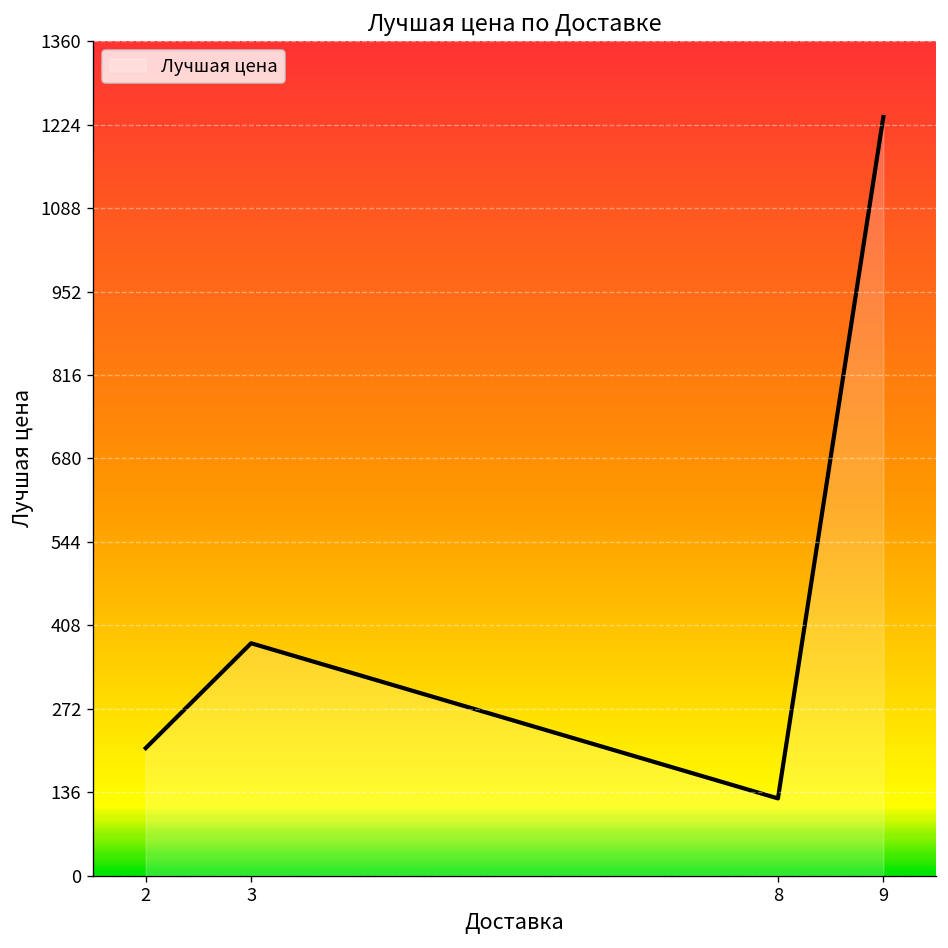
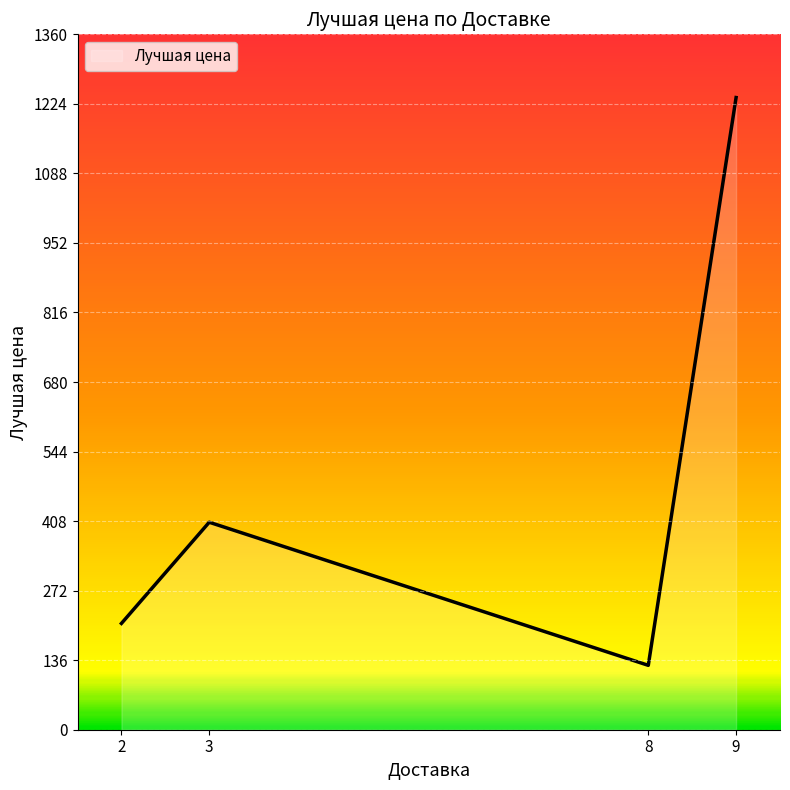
3: 380 -> 410
